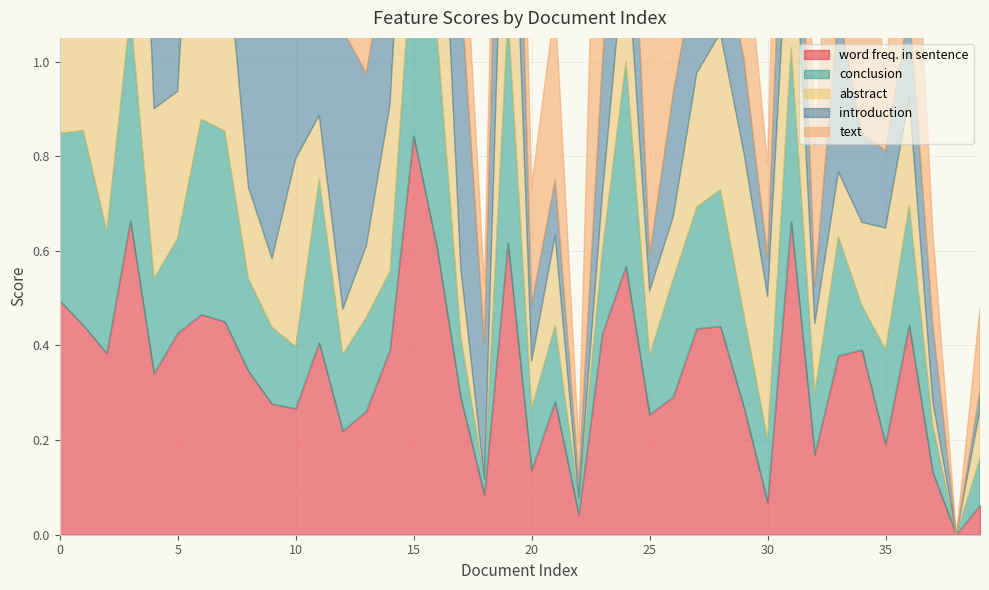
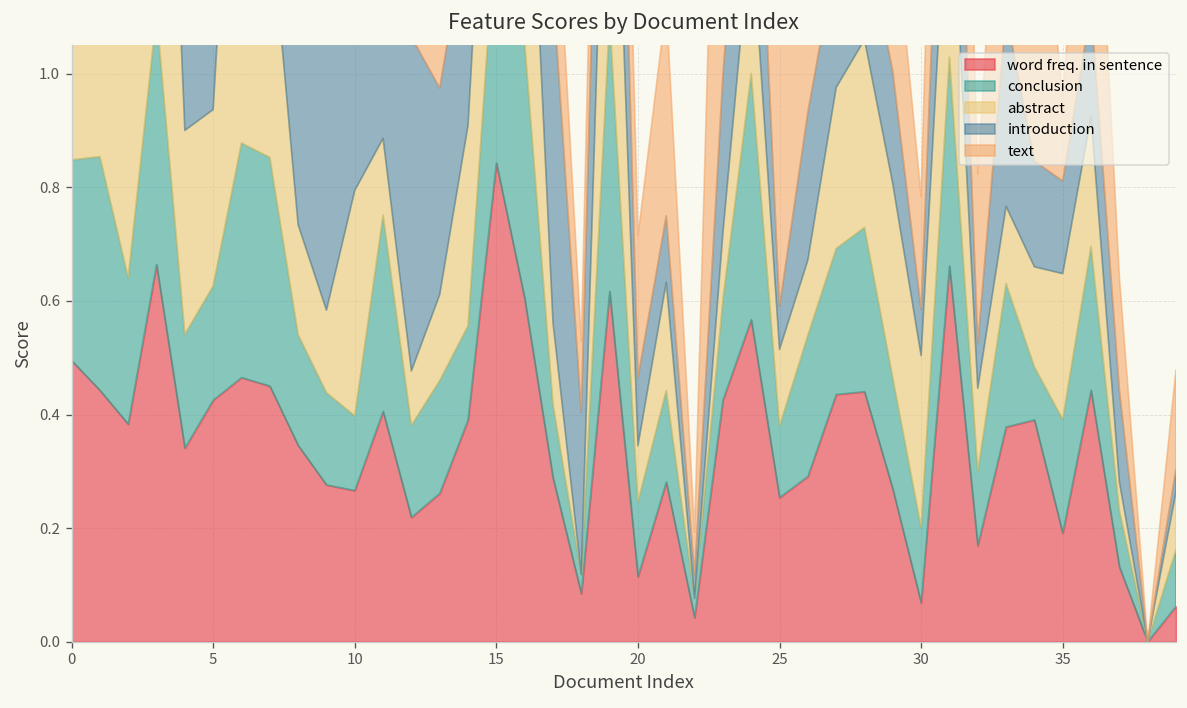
word freq. in sentence, 20: 0.14 -> 0.11
